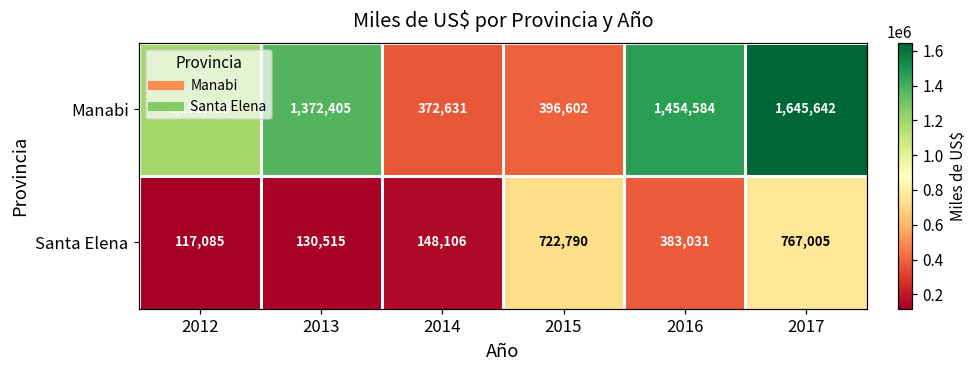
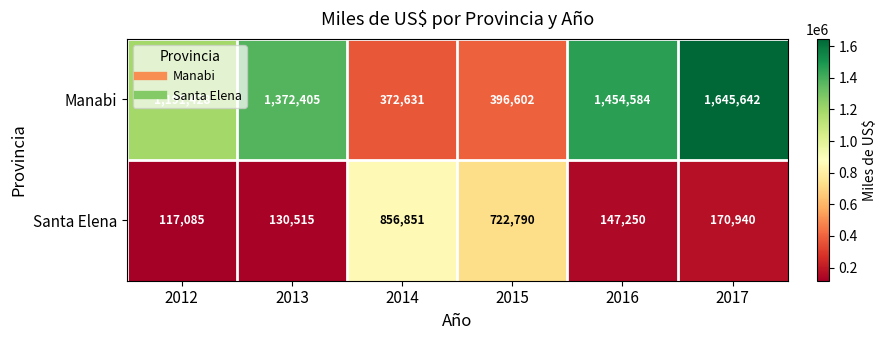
Santa Elena, 2014: 148,106 -> 856,851
Santa Elena, 2016: 383,031 -> 147,250
Santa Elena, 2017: 767,005 -> 170,940
